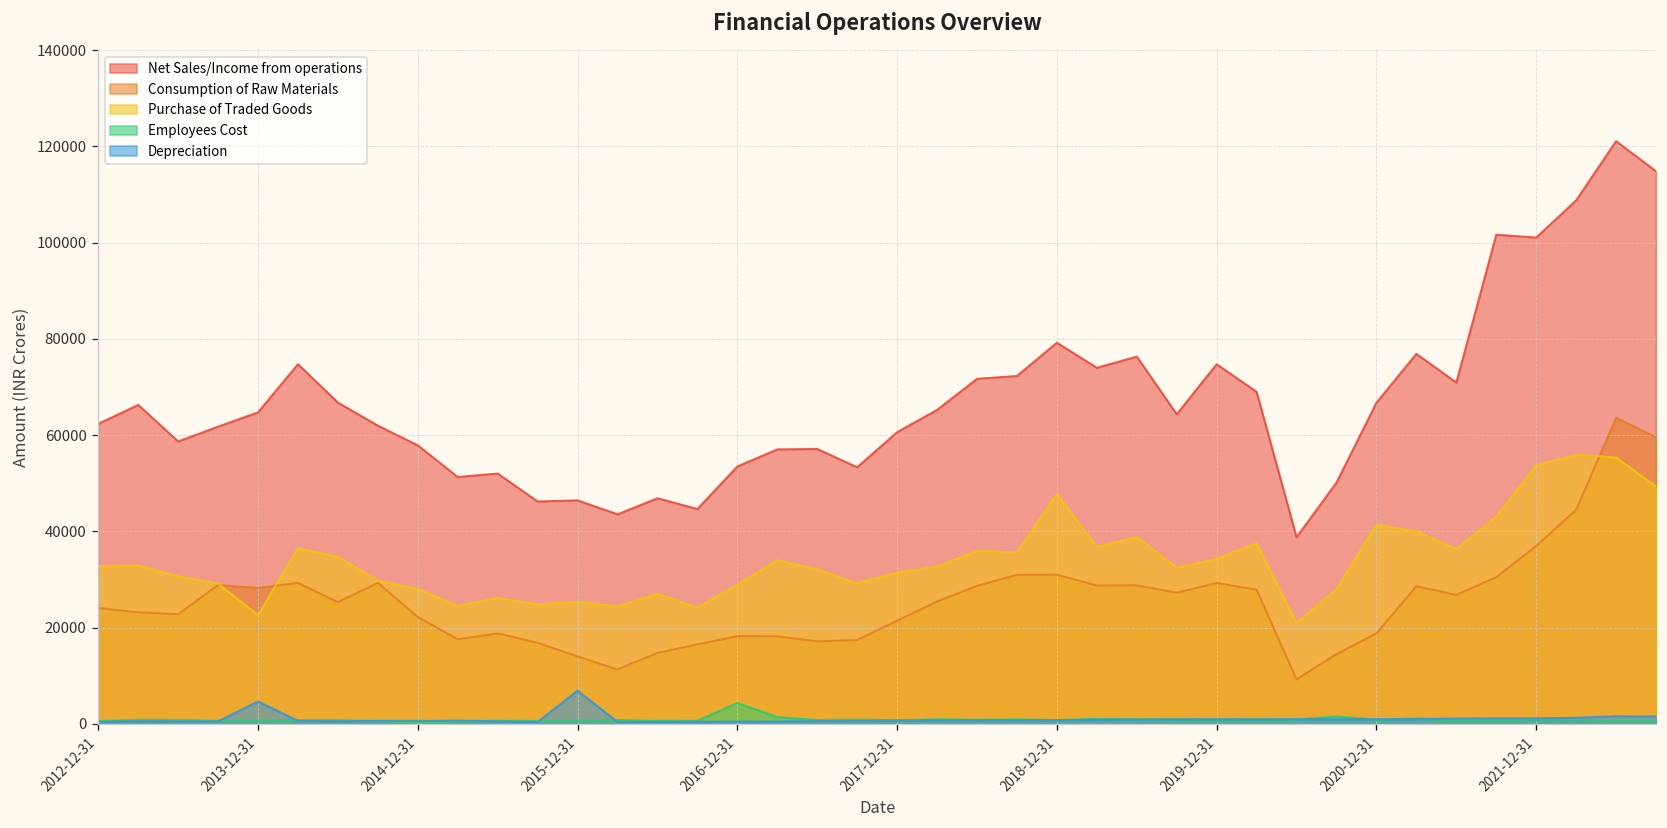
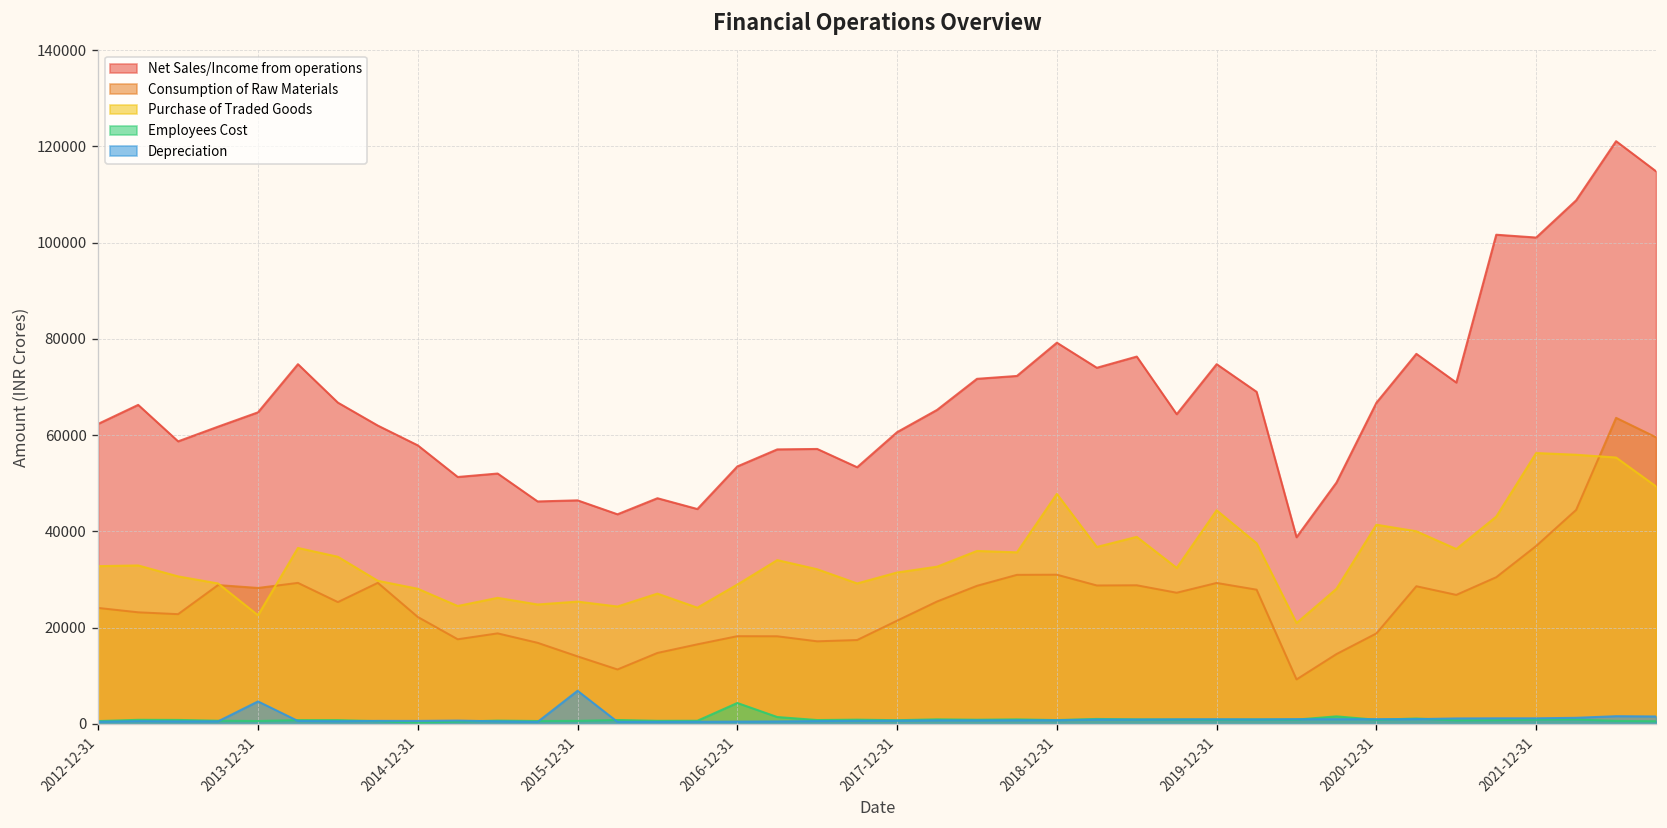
Purchase of Traded Goods, 2019-12-31: 34000 -> 44000
Purchase of Traded Goods, 2021-12-31: 54000 -> 56000
